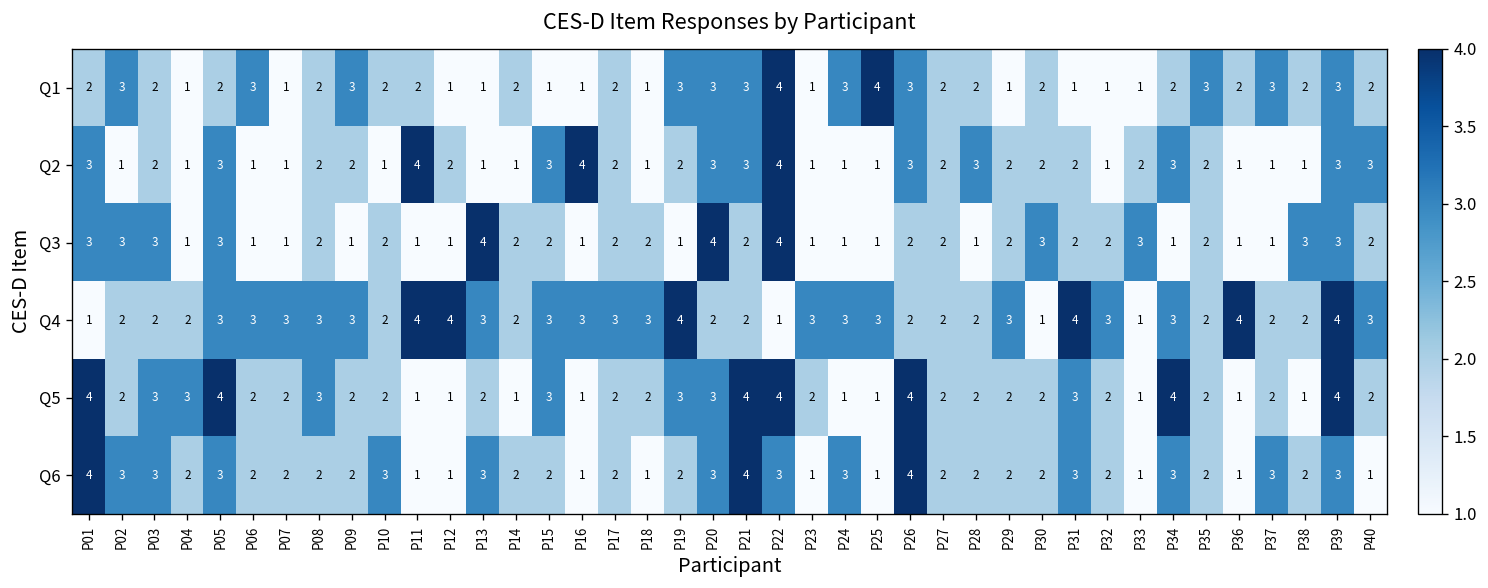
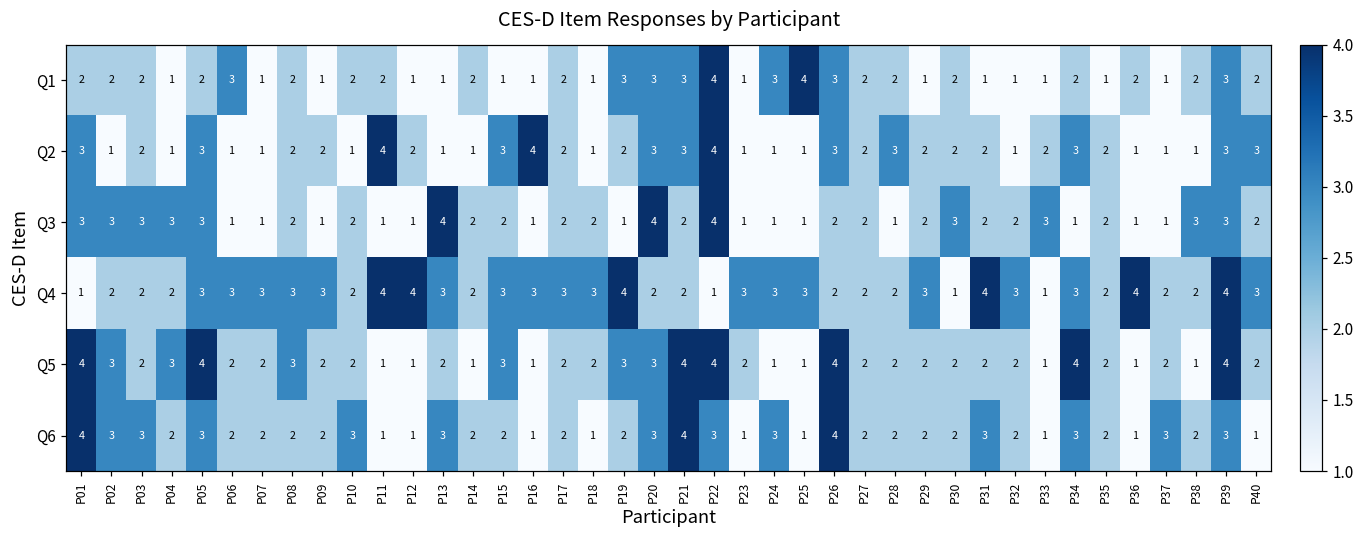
Q1, P02: 3 -> 2
Q1, P09: 3 -> 1
Q1, P35: 3 -> 1
Q1, P37: 3 -> 1
Q3, P04: 1 -> 3
Q5, P02: 2 -> 3
Q5, P03: 3 -> 2
Q5, P31: 3 -> 2
